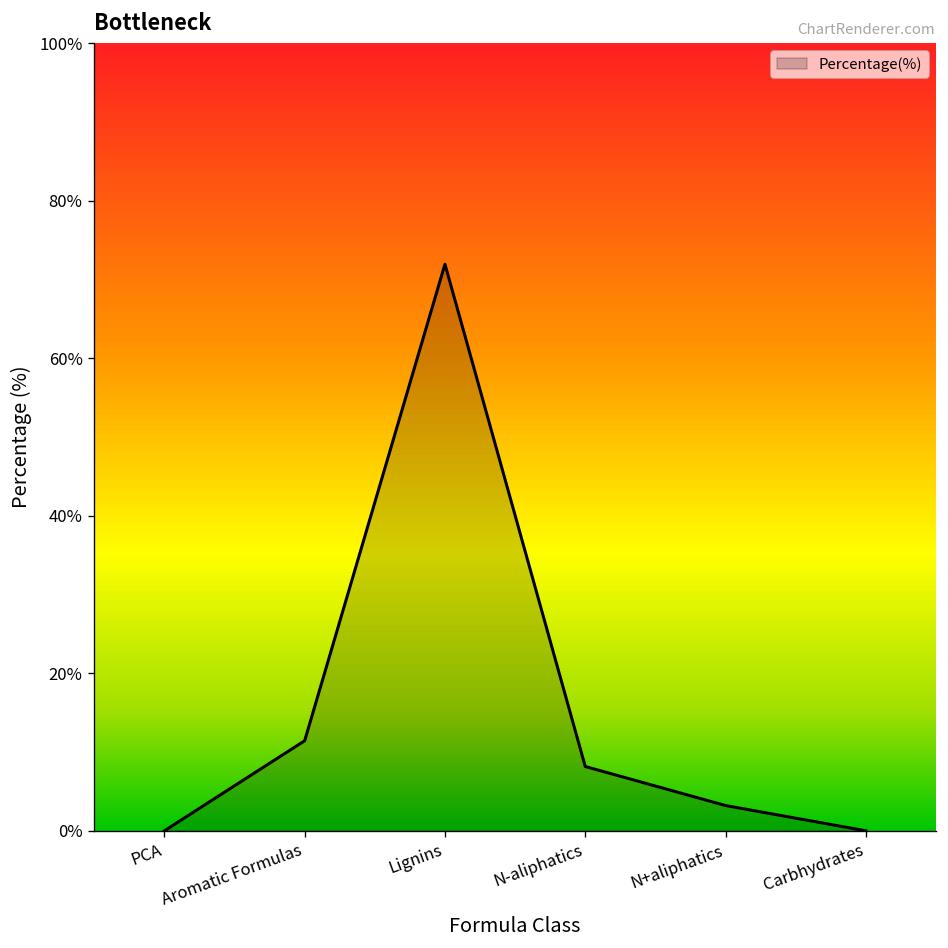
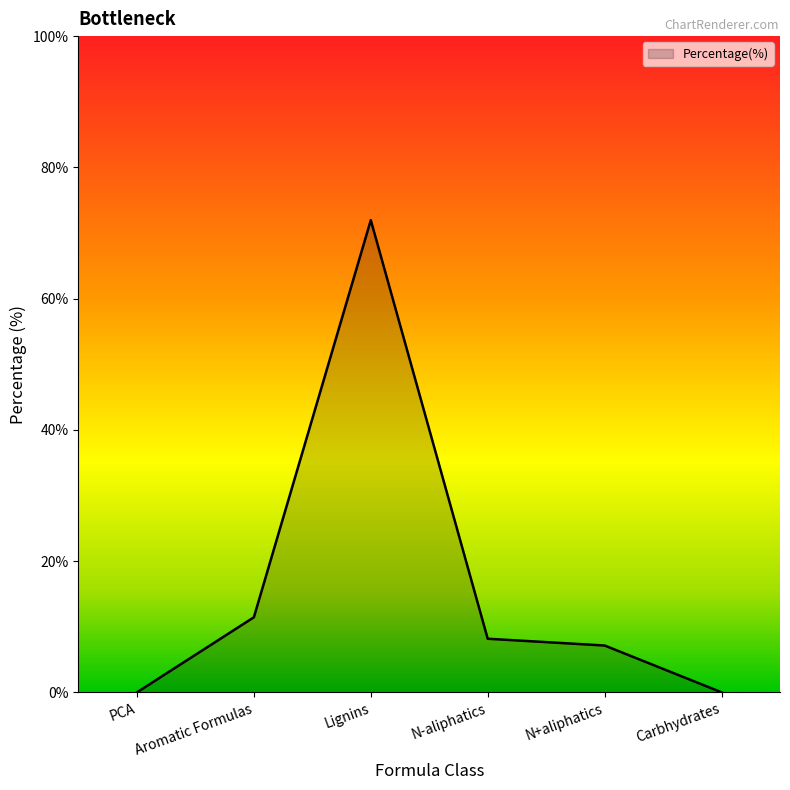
N+aliphatics: 3% -> 7%
